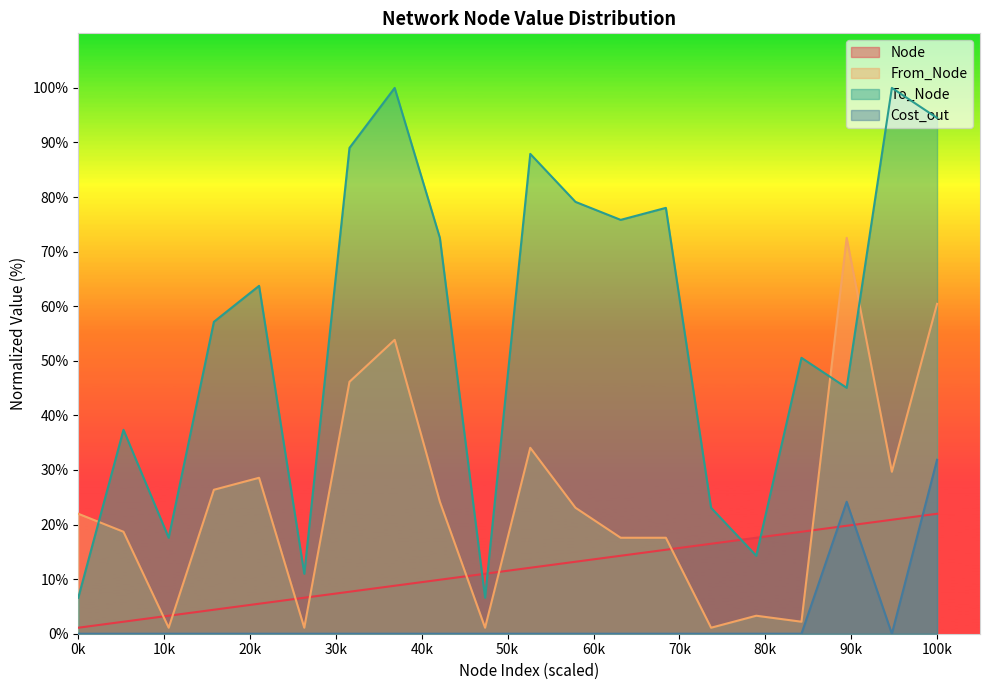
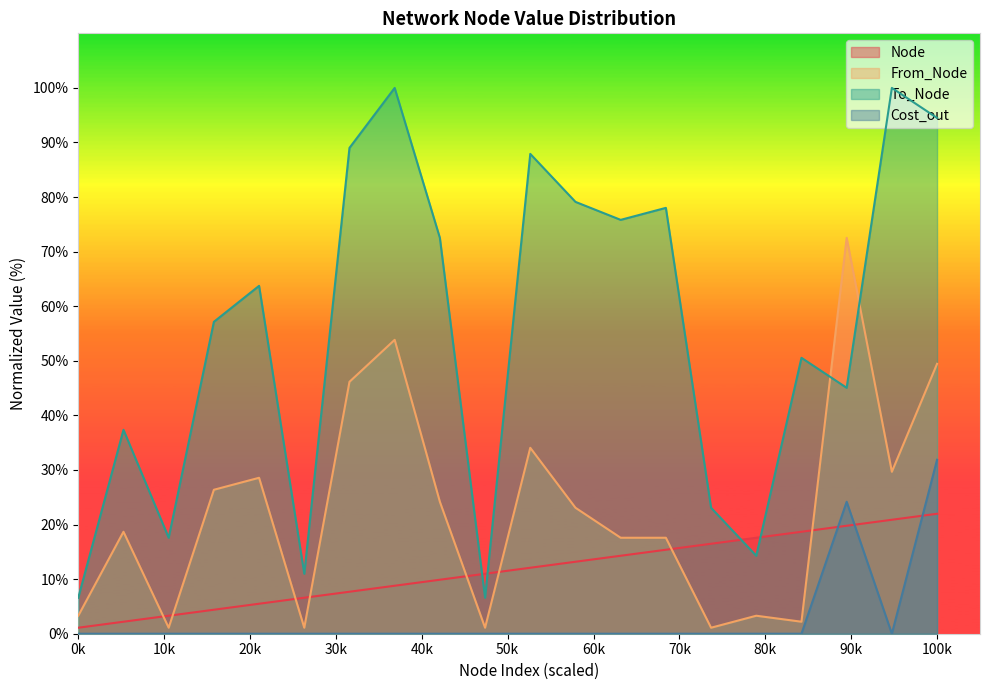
From_Node, 0k: 22% -> 3%
From_Node, 100k: 60% -> 49%
